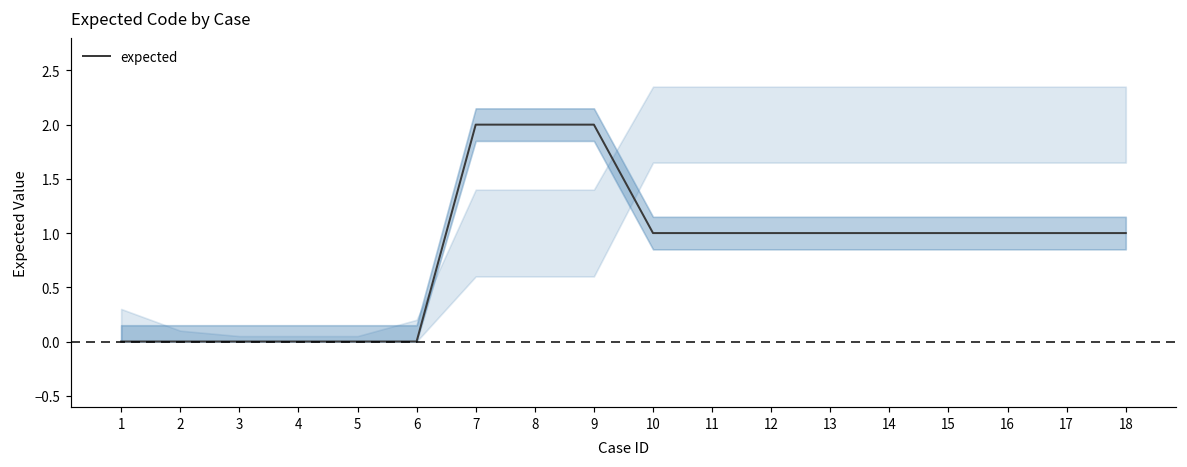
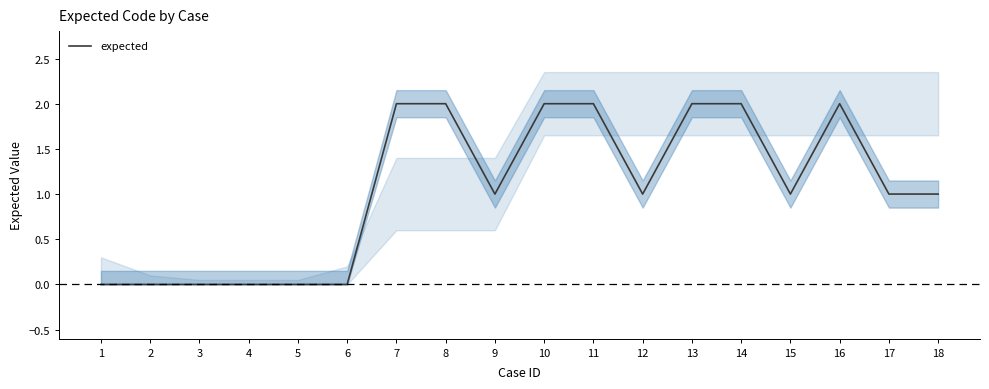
expected, 9: 2 -> 1
expected, 10: 1 -> 2
expected, 11: 1 -> 2
expected, 13: 1 -> 2
expected, 14: 1 -> 2
expected, 16: 1 -> 2
